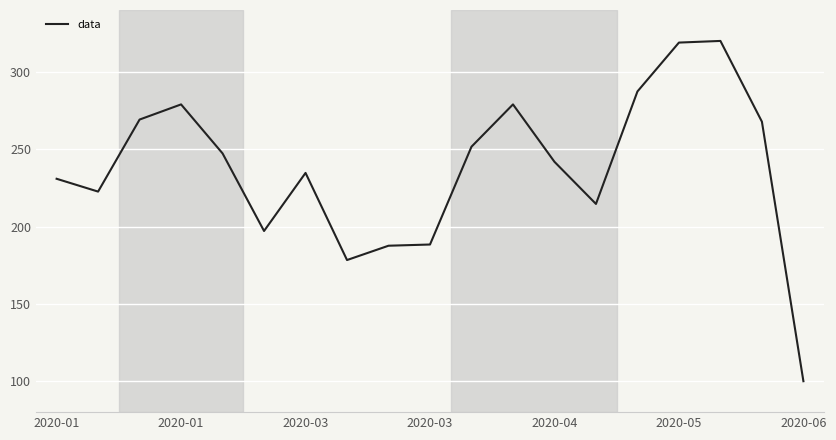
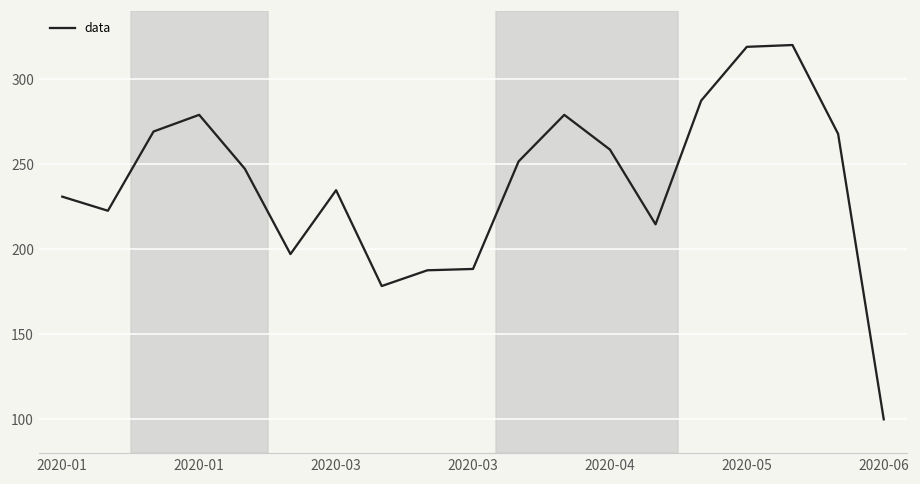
2020-04: 242 -> 259
